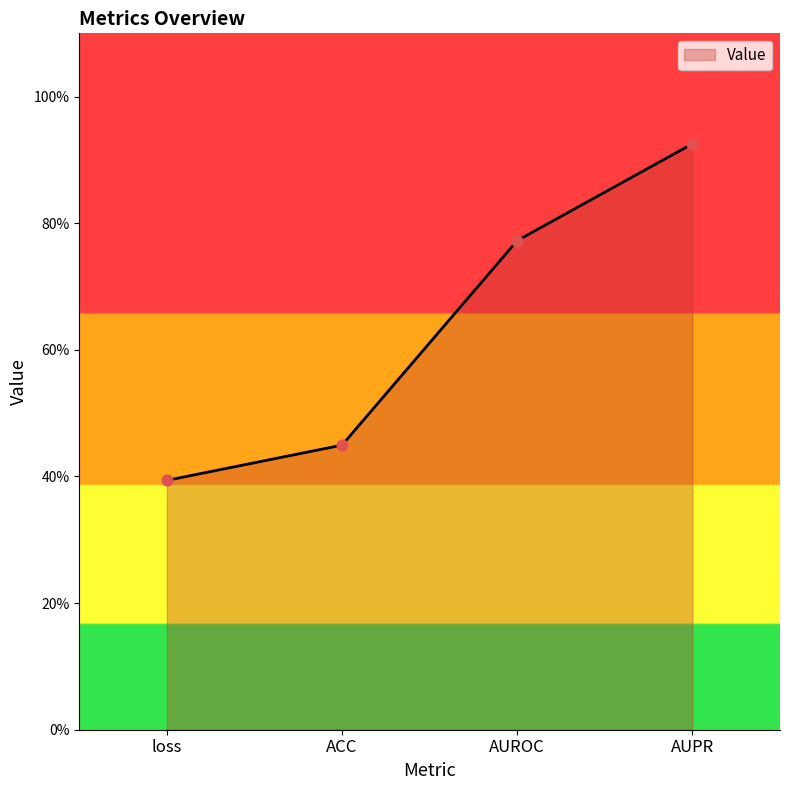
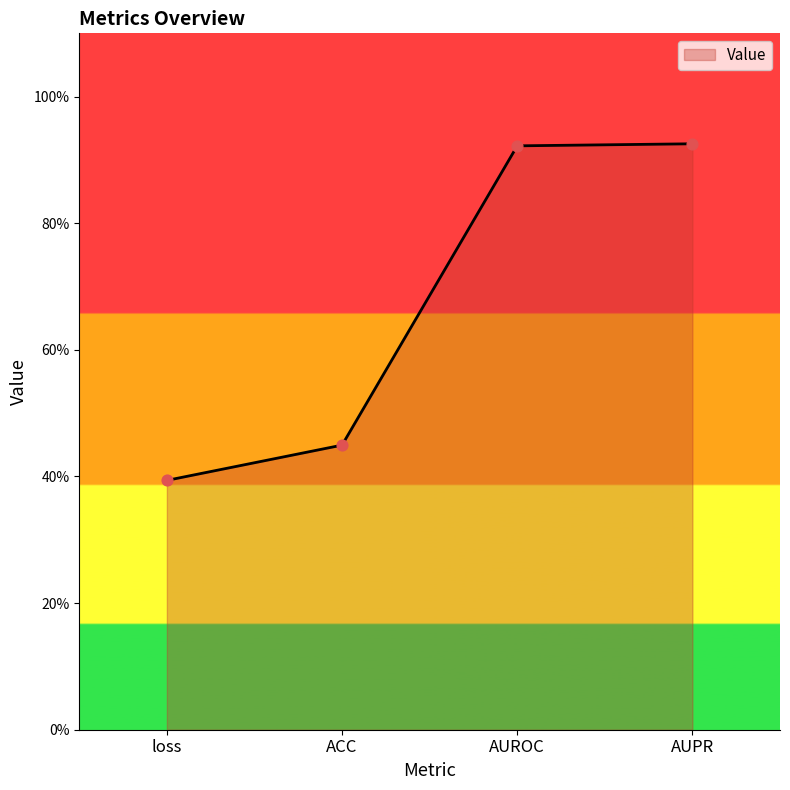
AUROC: 77% -> 92%
